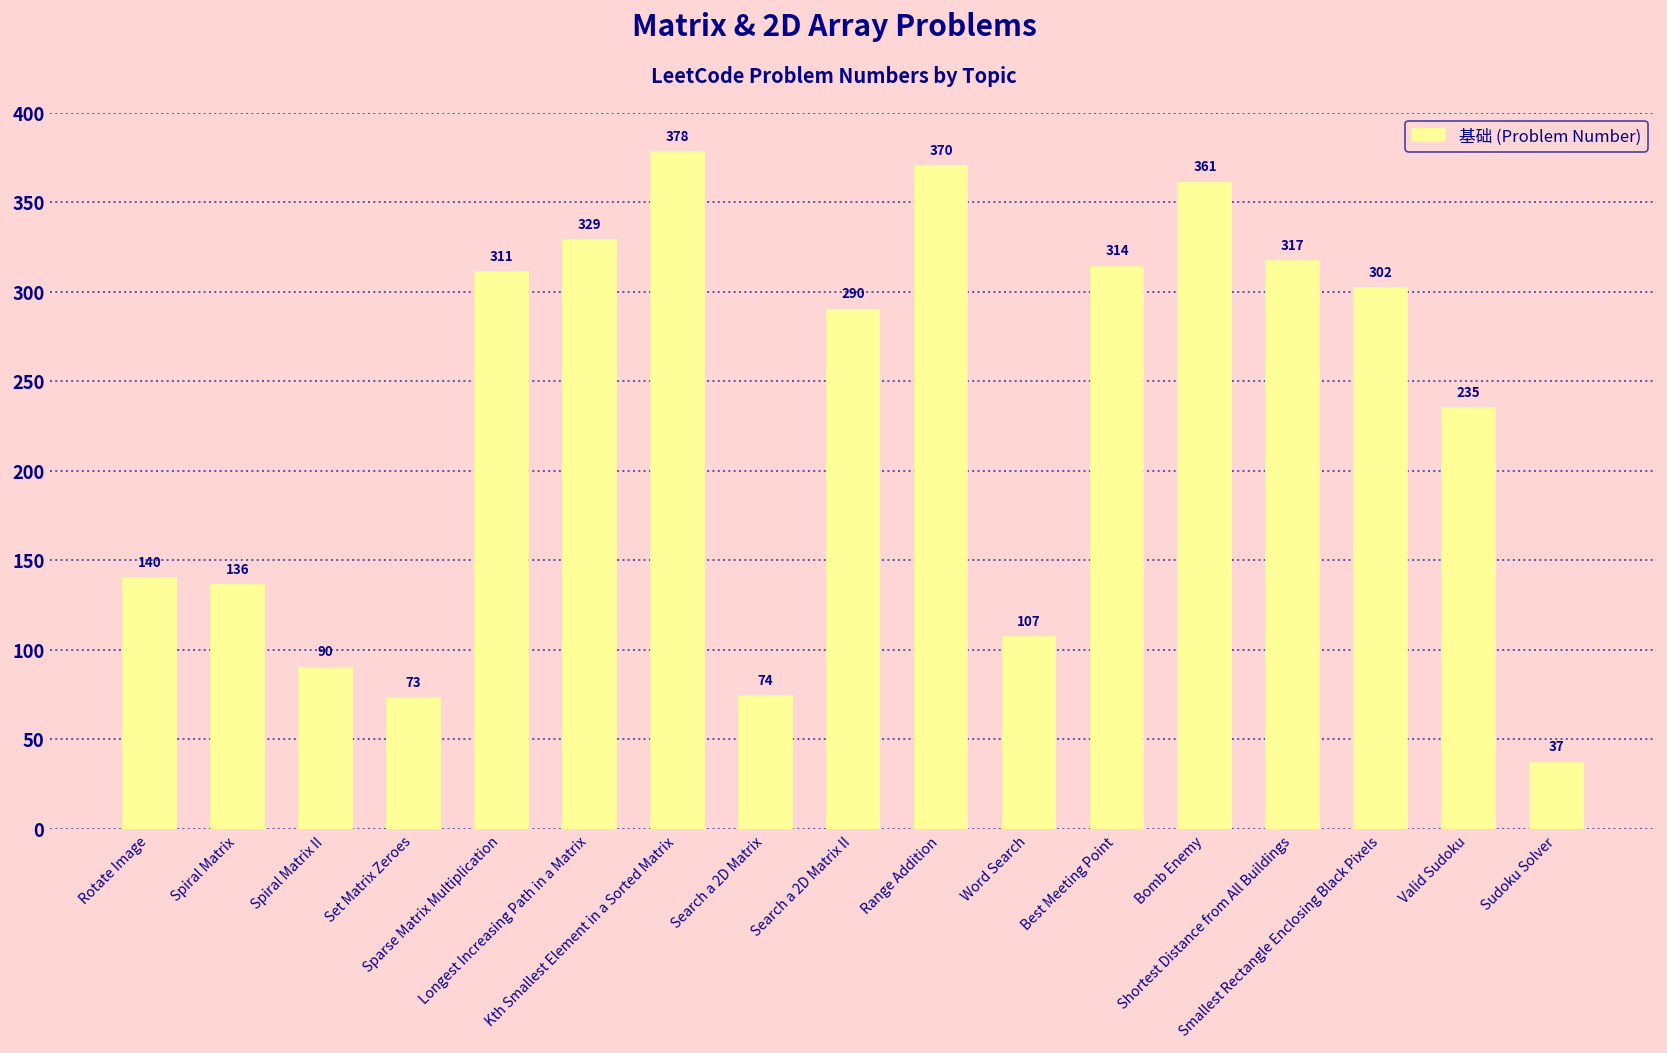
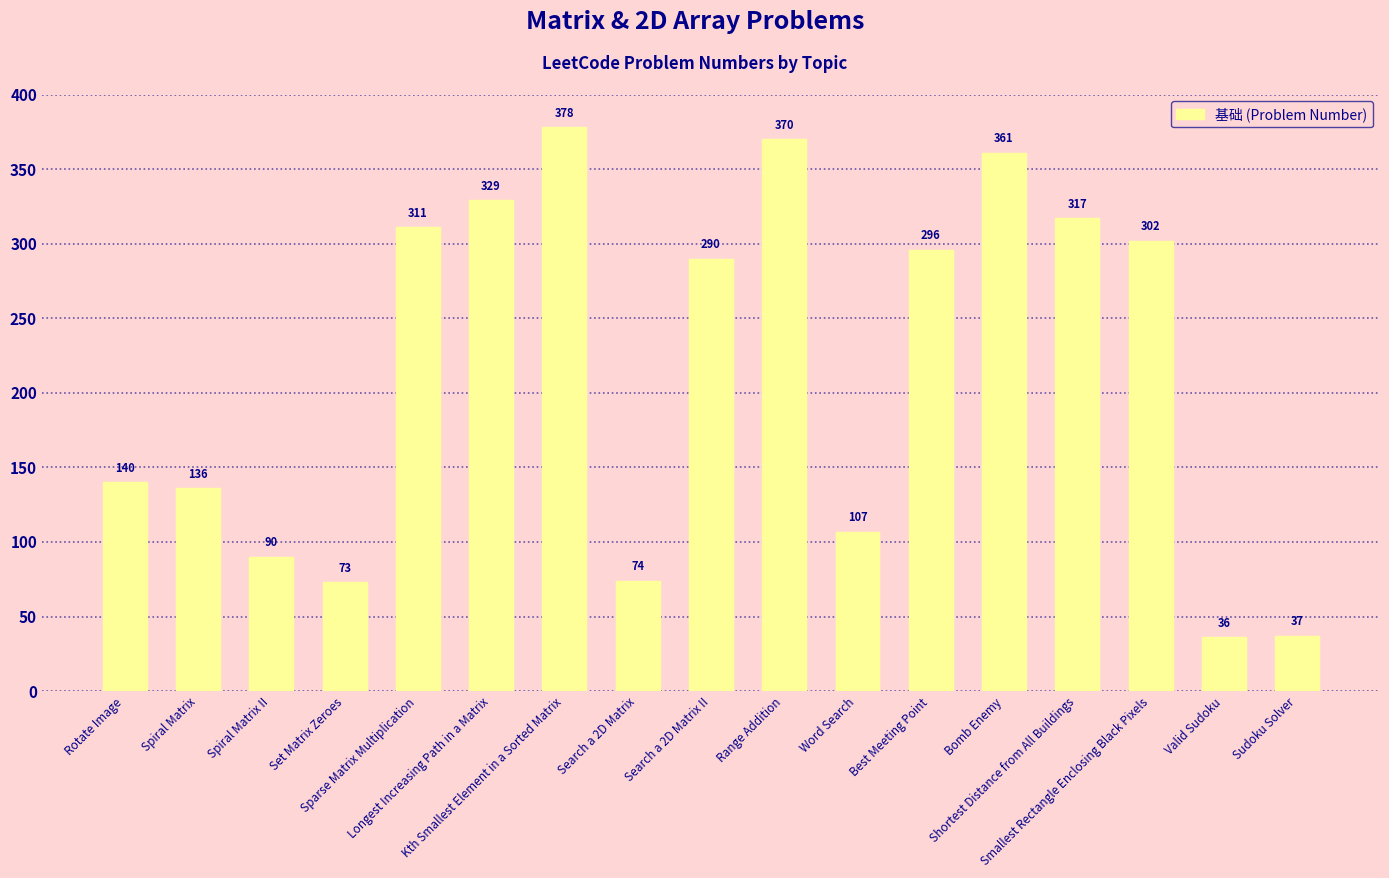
Best Meeting Point: 314 -> 296
Valid Sudoku: 235 -> 36
